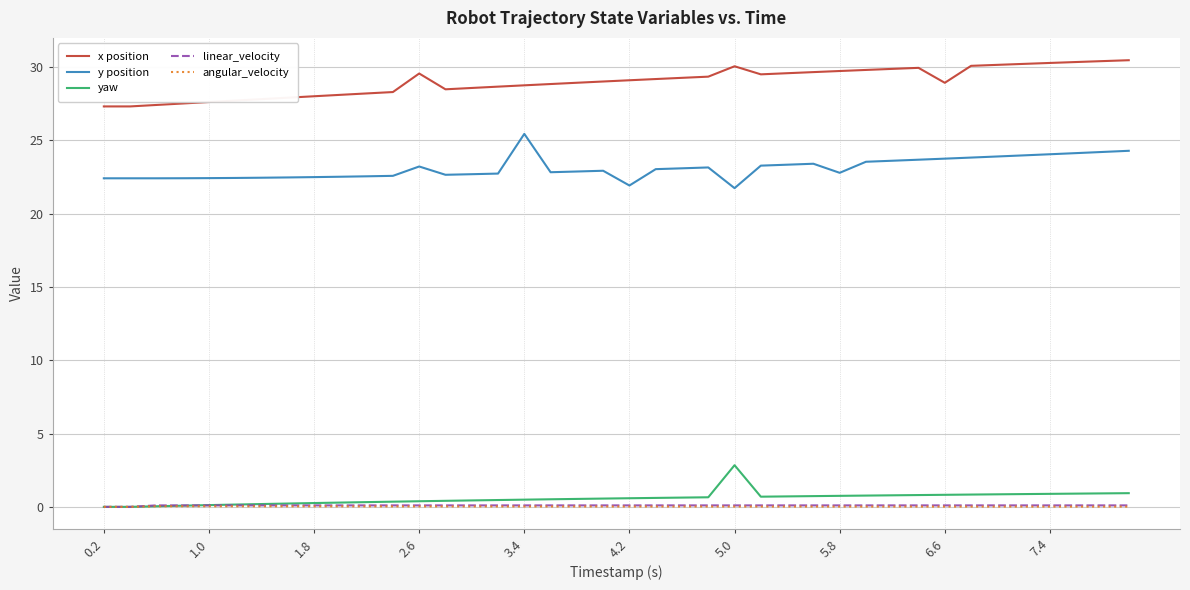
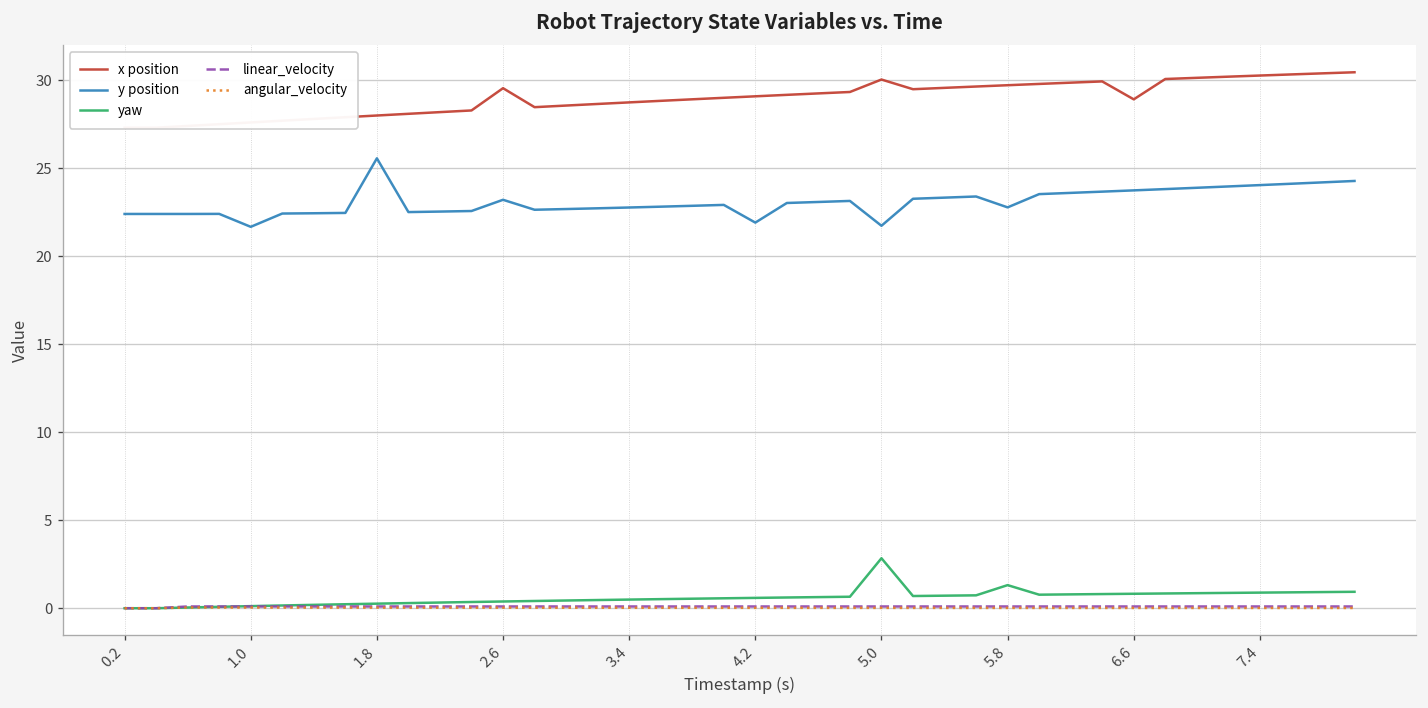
y position, 1.0: 22.4 -> 21.7
y position, 1.8: 22.5 -> 25.6
y position, 3.4: 25.4 -> 22.8
yaw, 5.8: 0.8 -> 1.3
